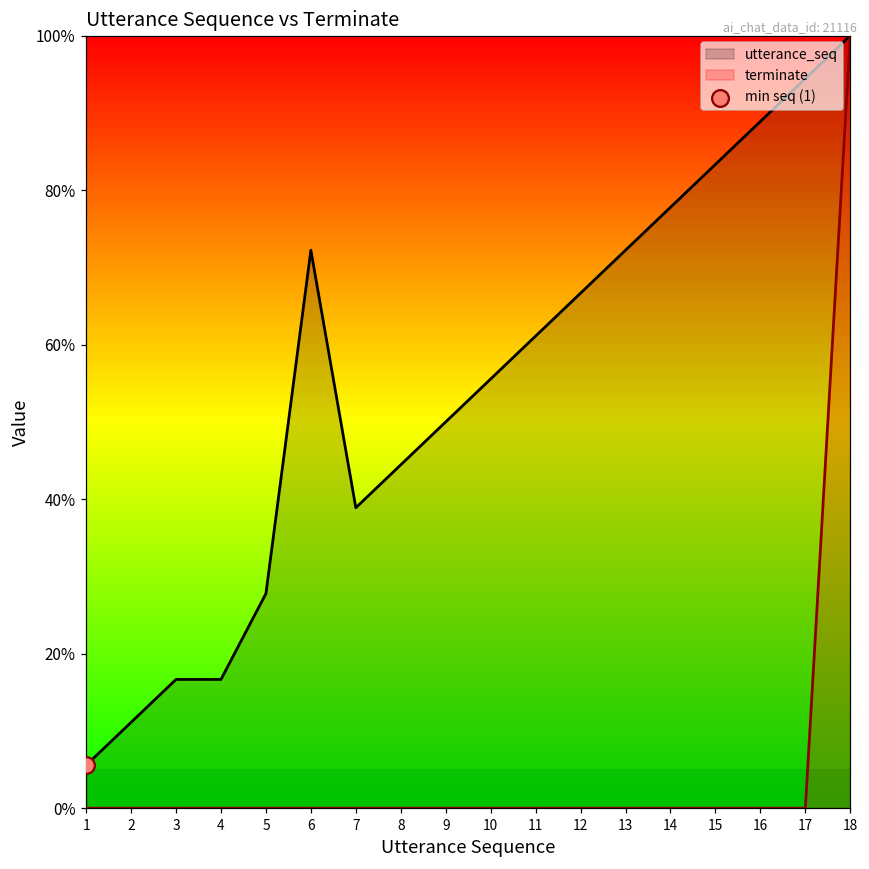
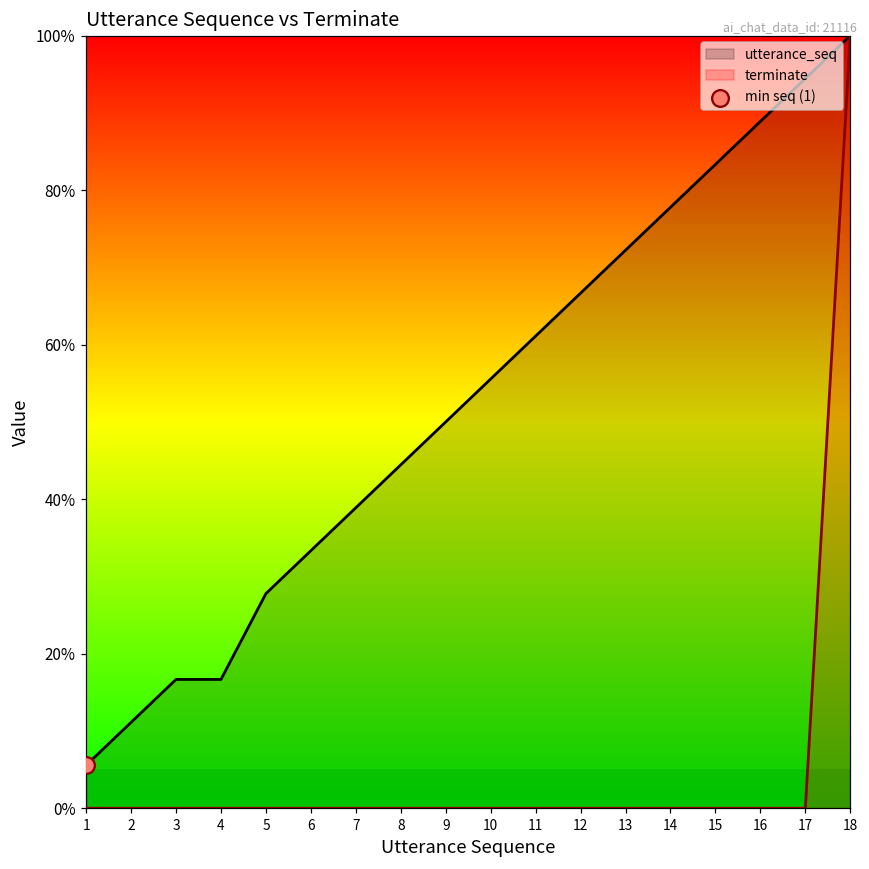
utterance_seq, 6: 72% -> 33%
